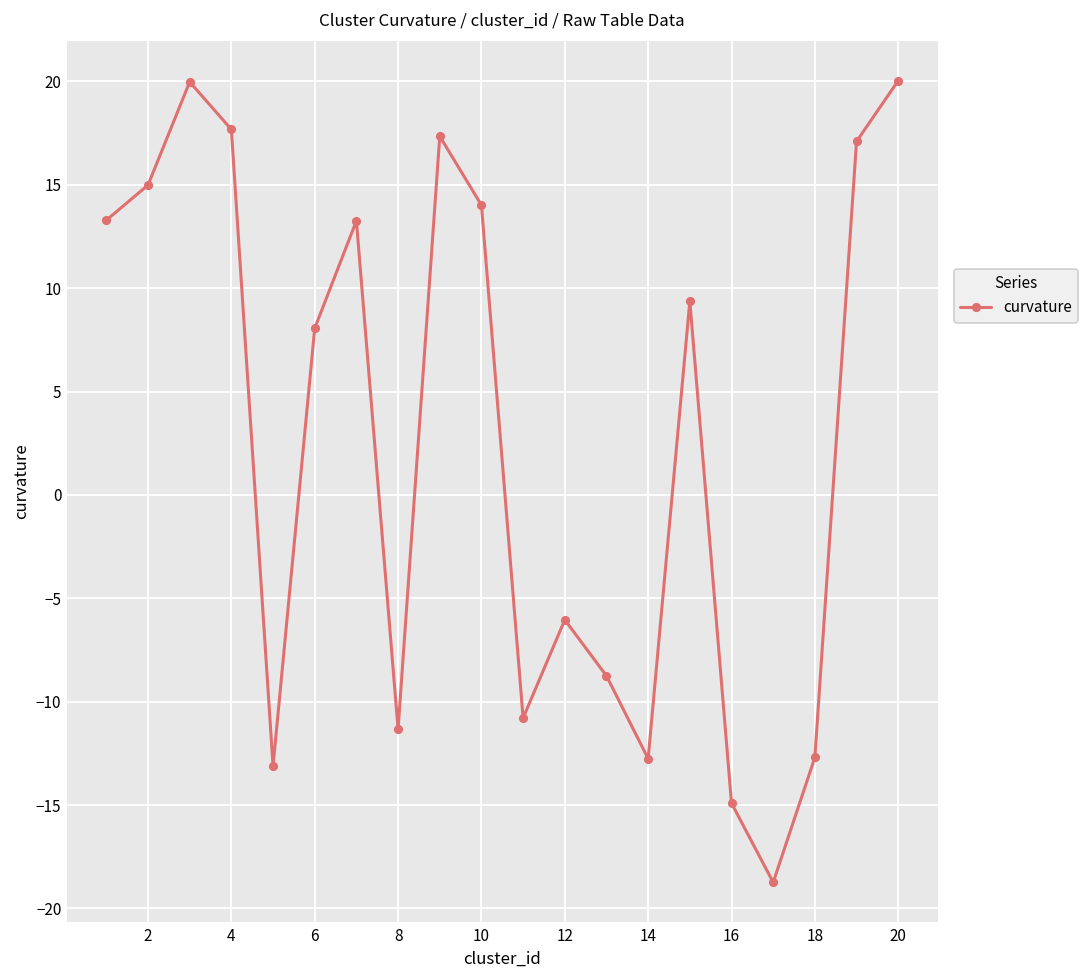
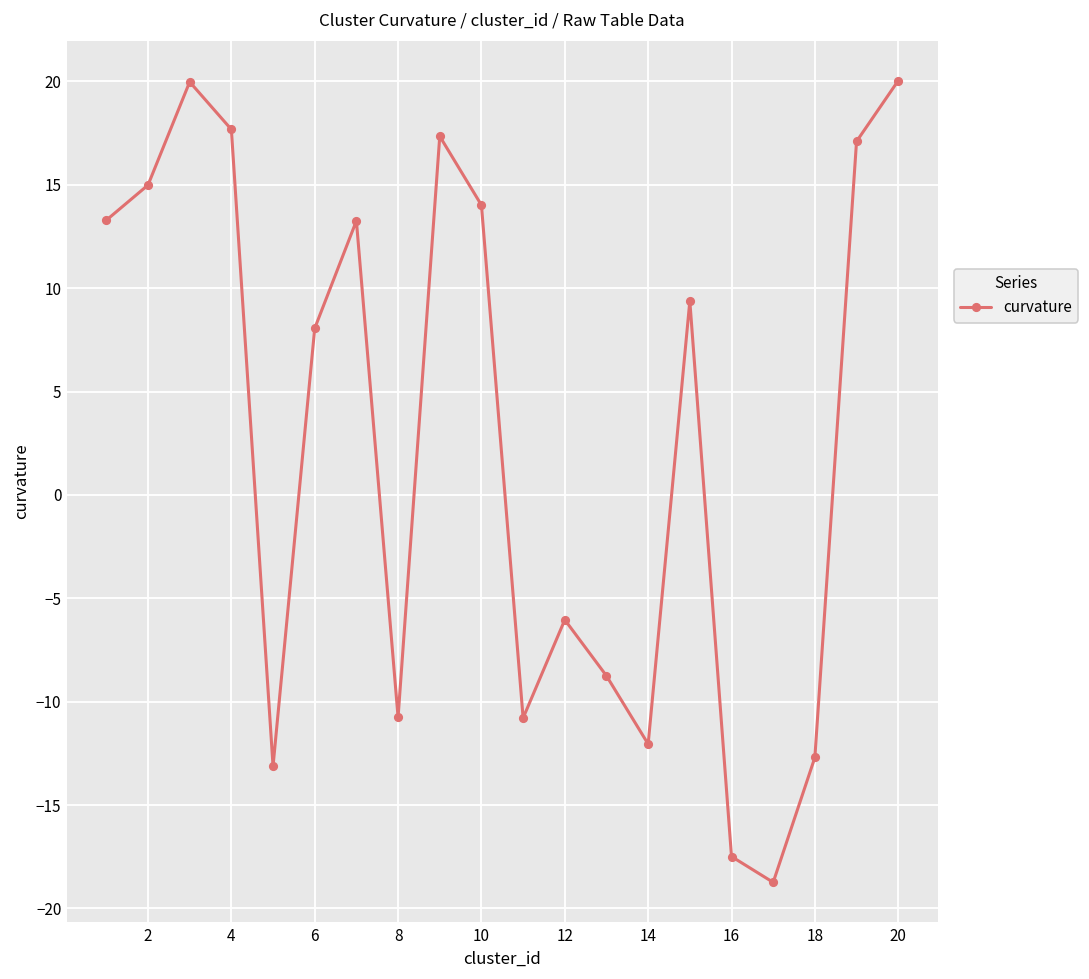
8: -11.3 -> -10.8
14: -12.8 -> -12.1
16: -14.9 -> -17.5
